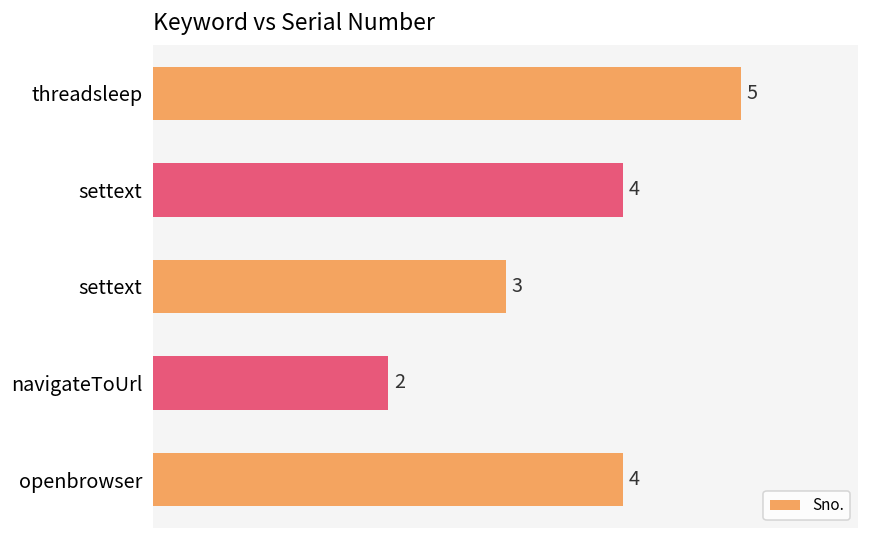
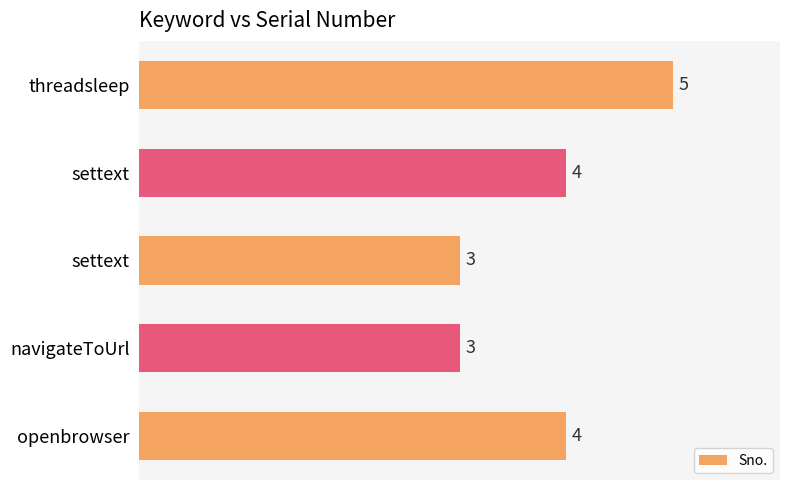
navigateToUrl: 2 -> 3
